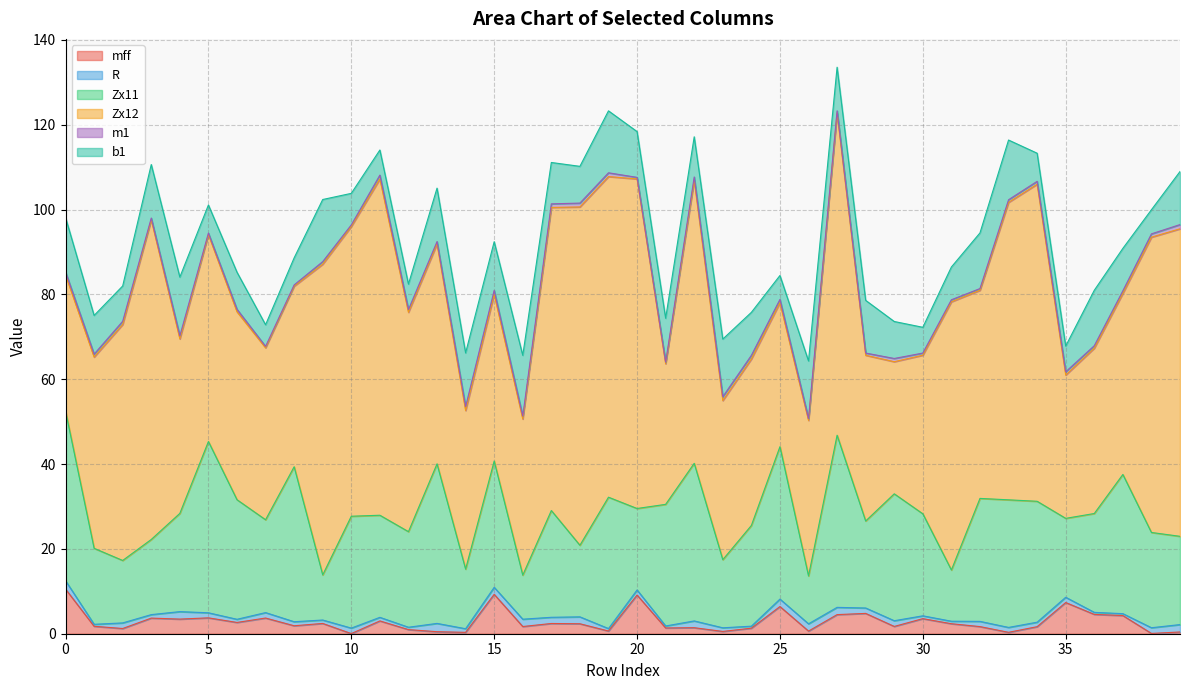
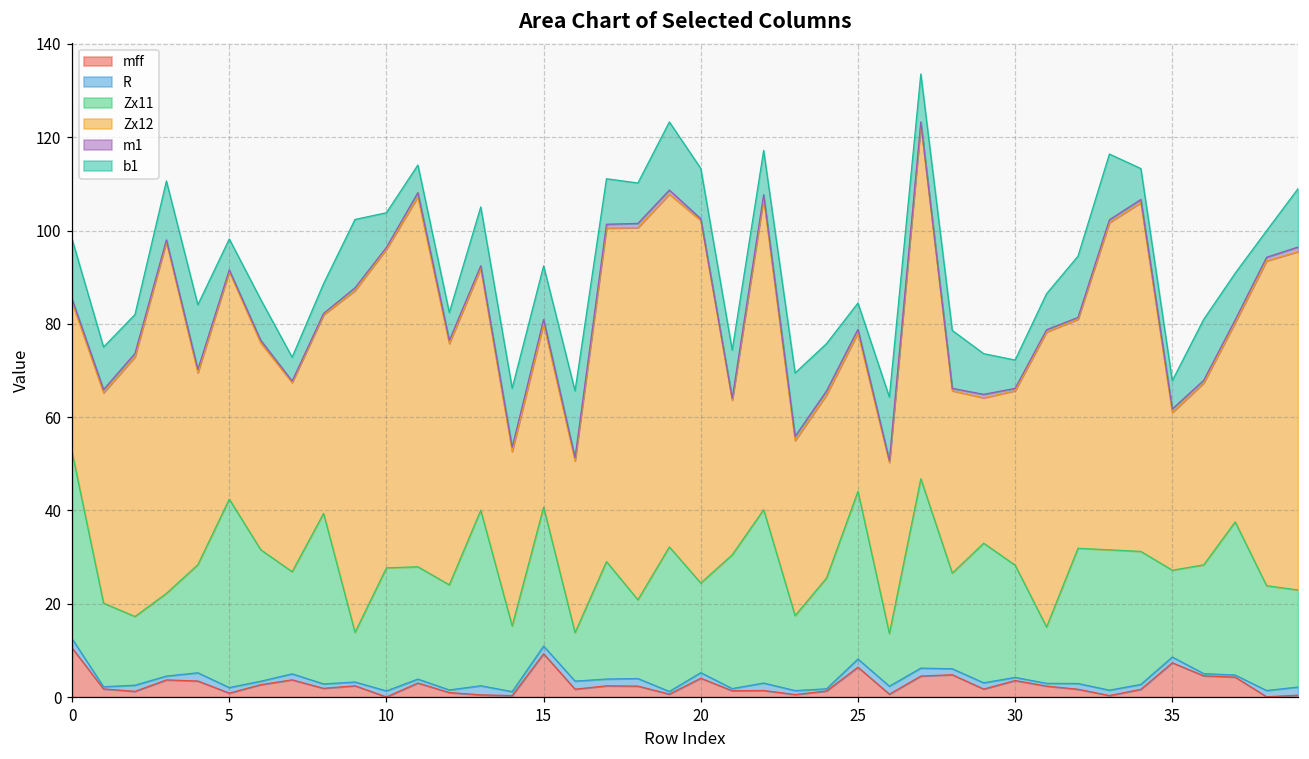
mff, 5: 4 -> 1
mff, 20: 9 -> 4
